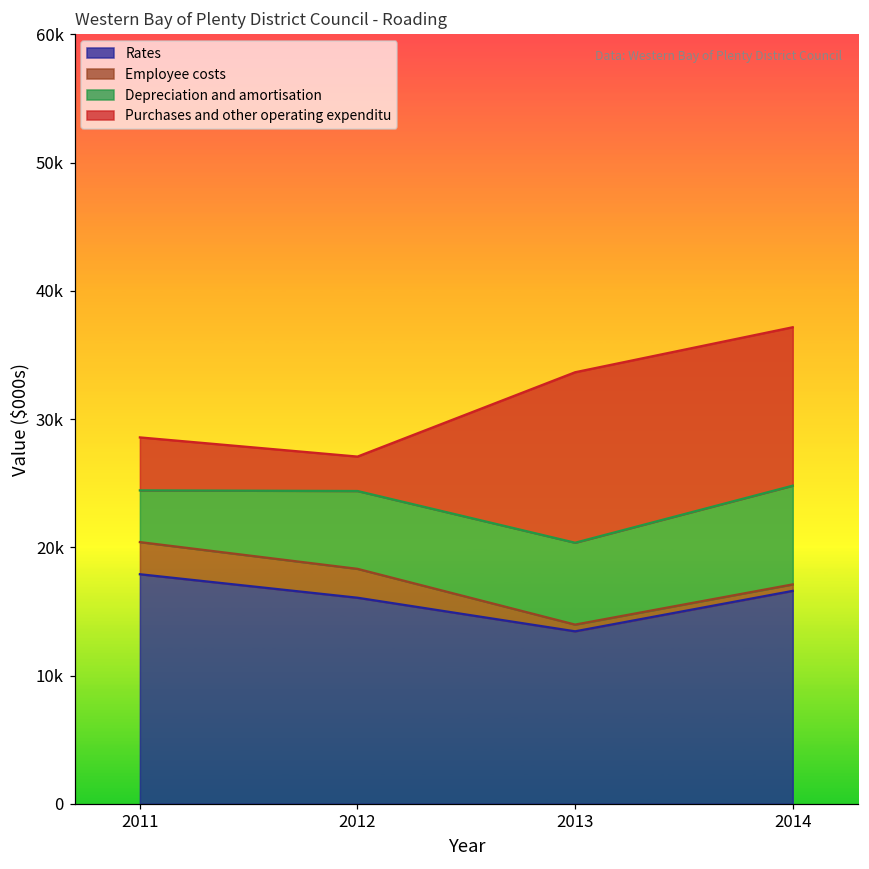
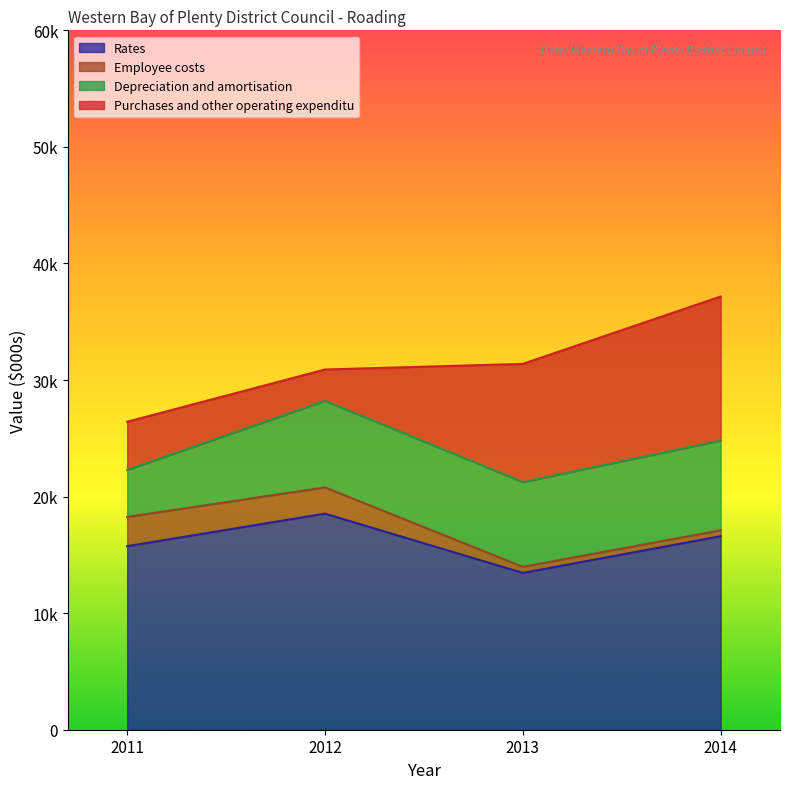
Rates, 2011: 17900 -> 15700
Rates, 2012: 16100 -> 18500
Depreciation and amortisation, 2012: 6100 -> 7400
Depreciation and amortisation, 2013: 6400 -> 7300
Purchases and other operating expenditu, 2013: 13300 -> 10100
